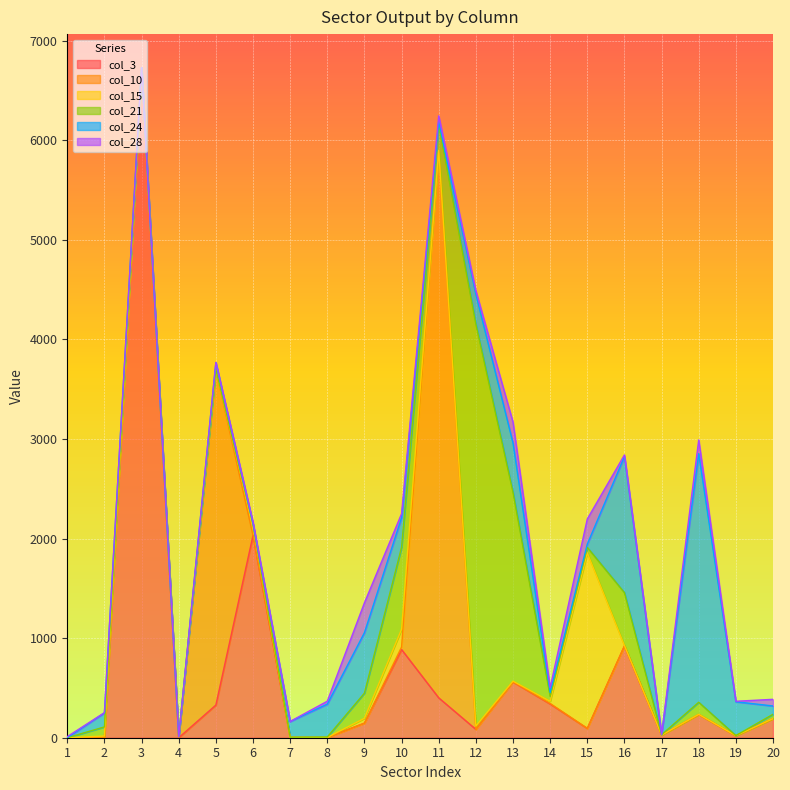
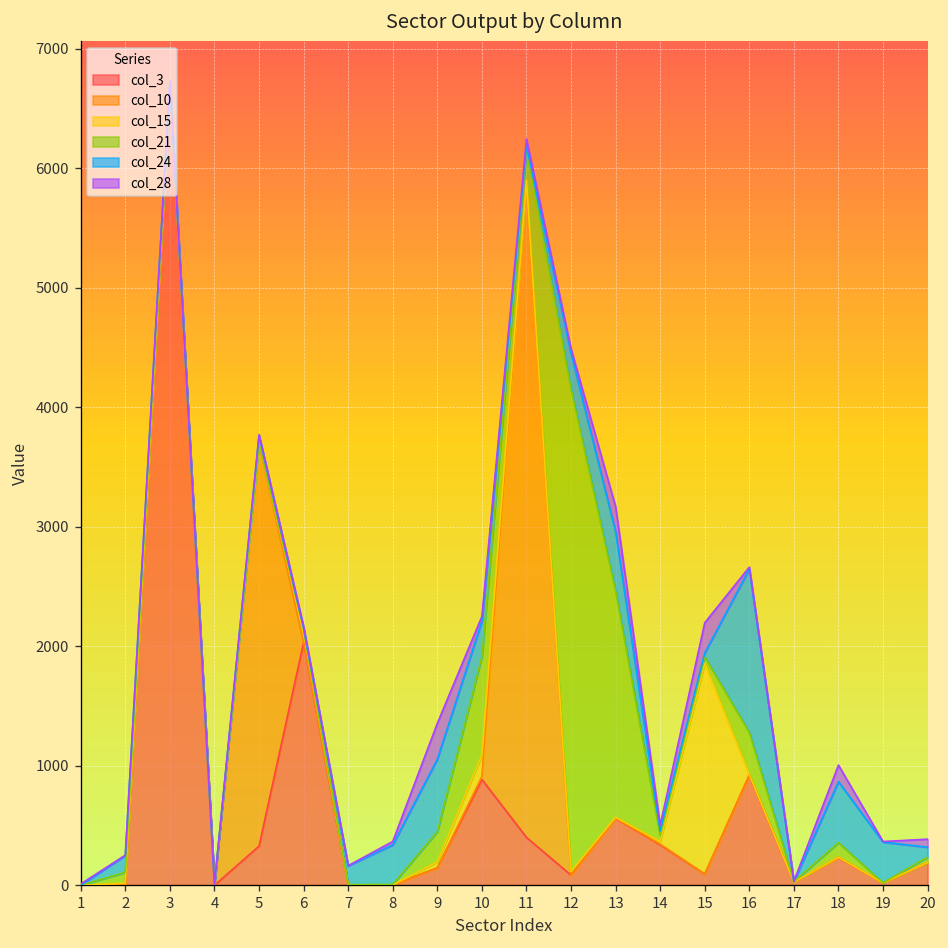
col_21, 16: 500 -> 400
col_24, 18: 2500 -> 500
